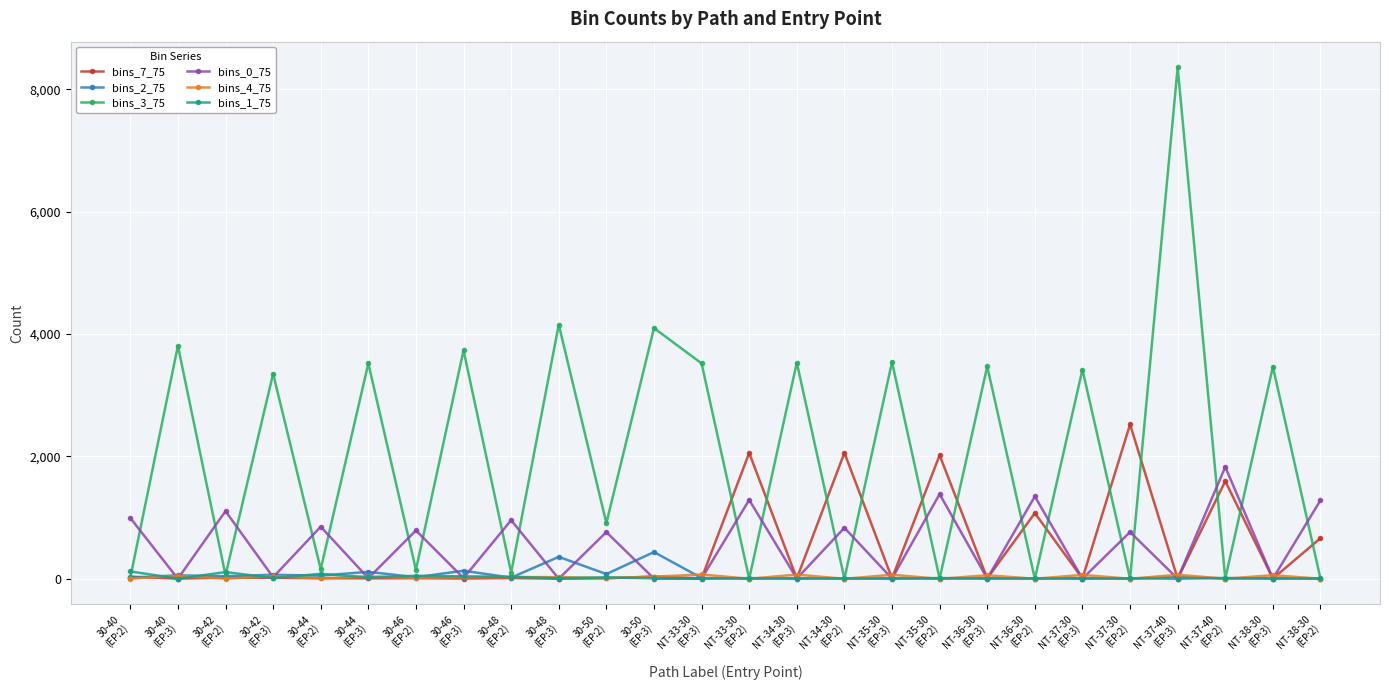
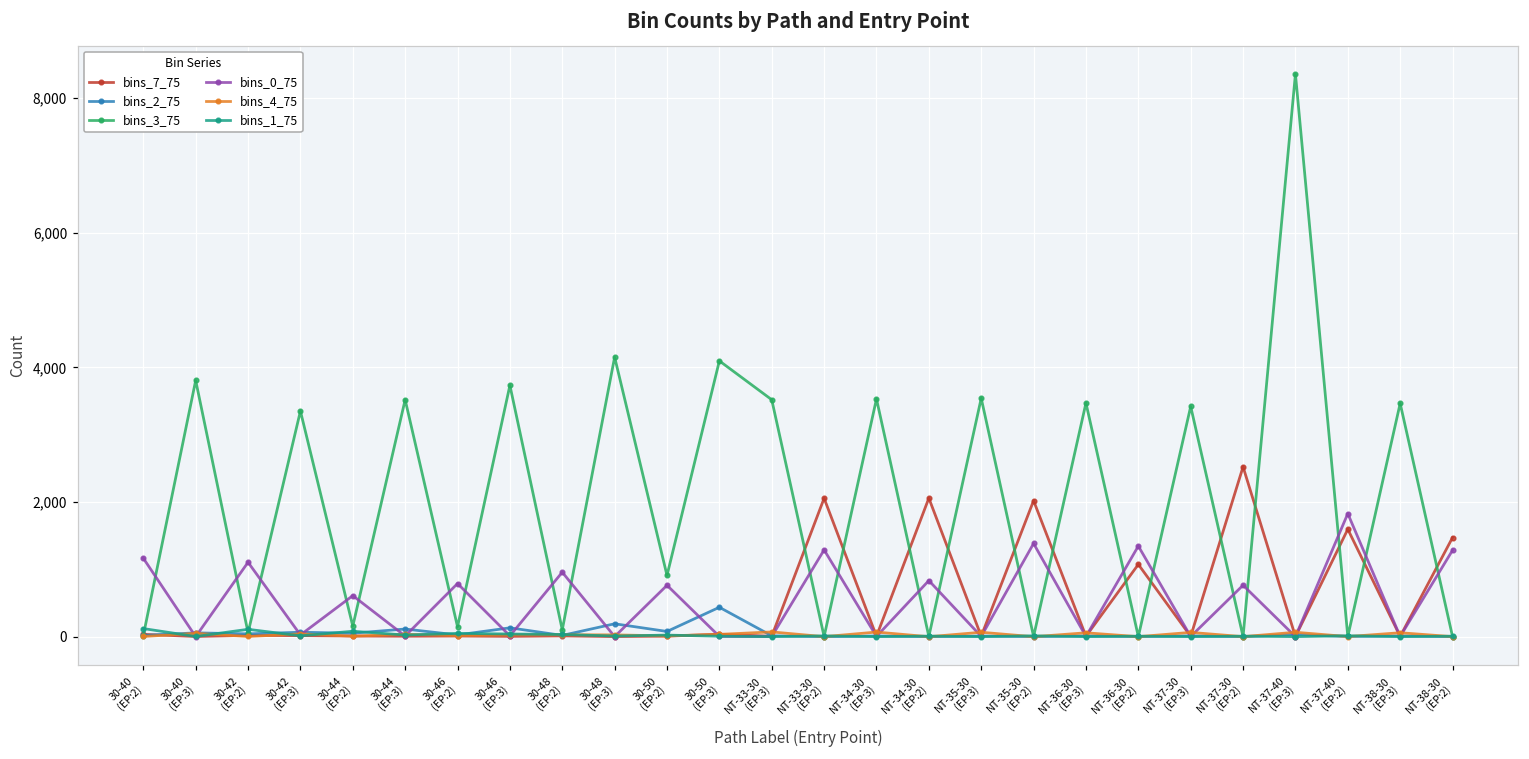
bins_0_75, 30-40 (EP:2): 1,000 -> 1,200
bins_0_75, 30-44 (EP:2): 900 -> 600
bins_2_75, 30-48 (EP:3): 400 -> 200
bins_7_75, NT-38-30 (EP:2): 700 -> 1,500
